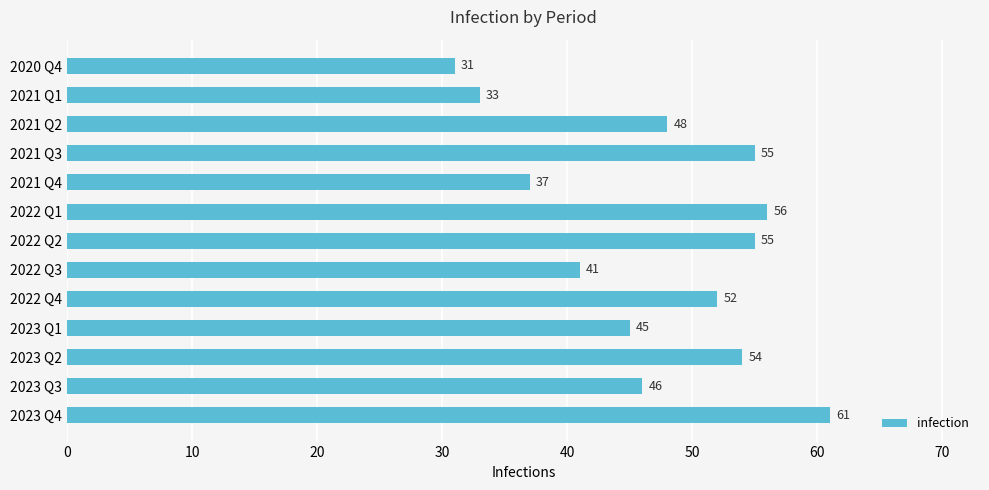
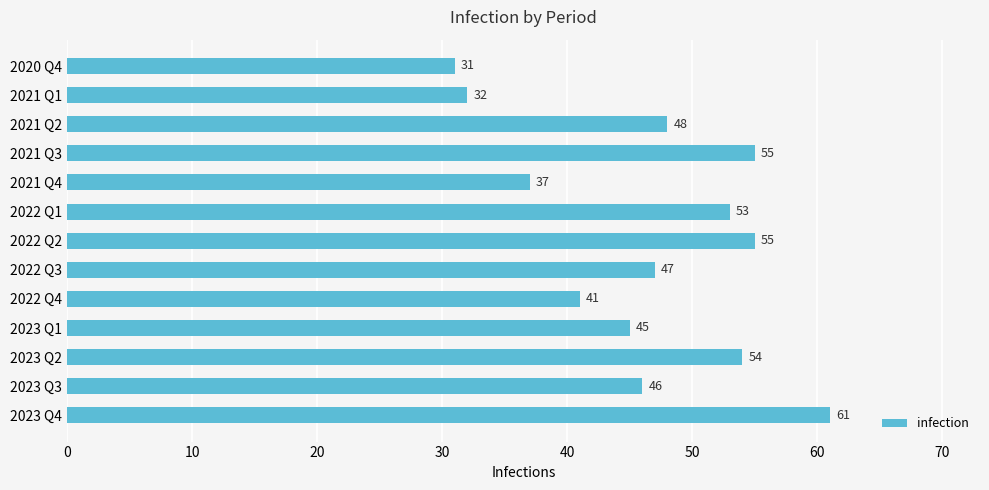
2021 Q1: 33 -> 32
2022 Q1: 56 -> 53
2022 Q3: 41 -> 47
2022 Q4: 52 -> 41
